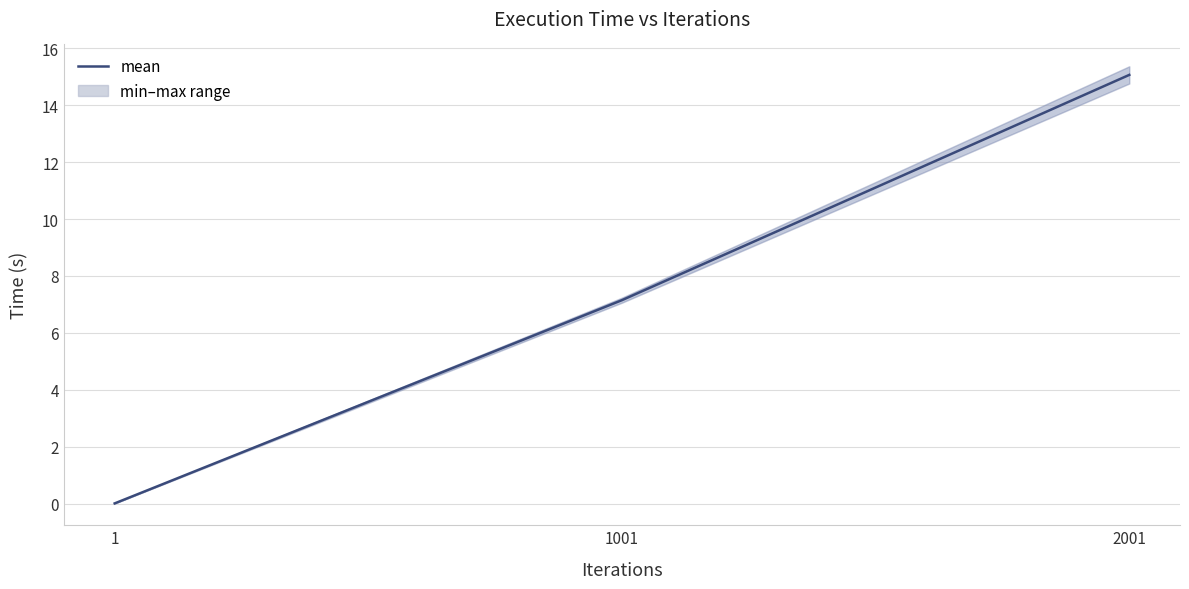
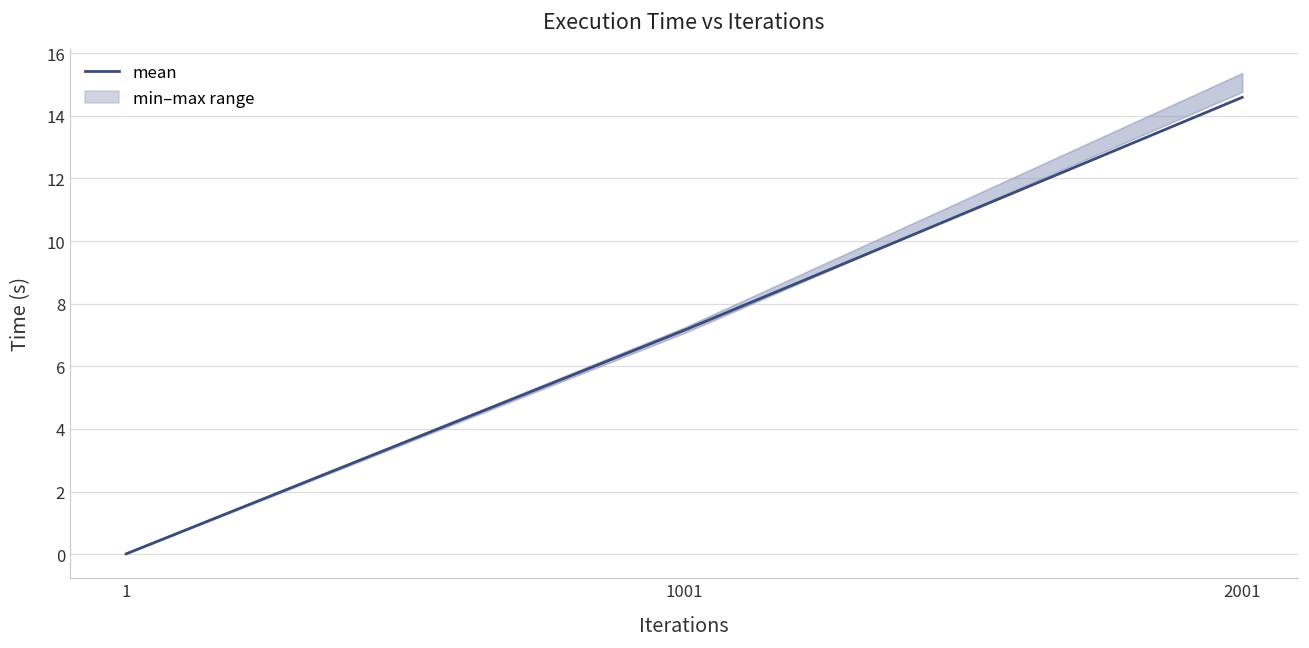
mean, 2001: 15.1 -> 14.6
